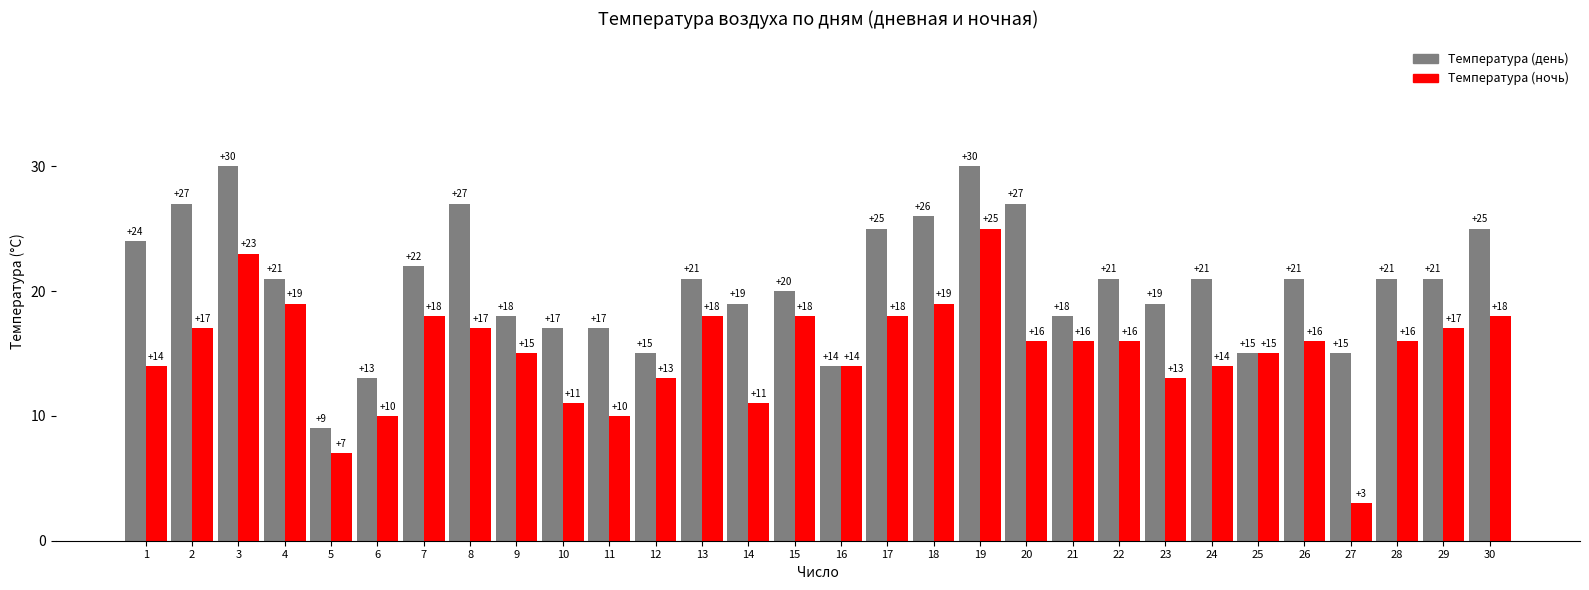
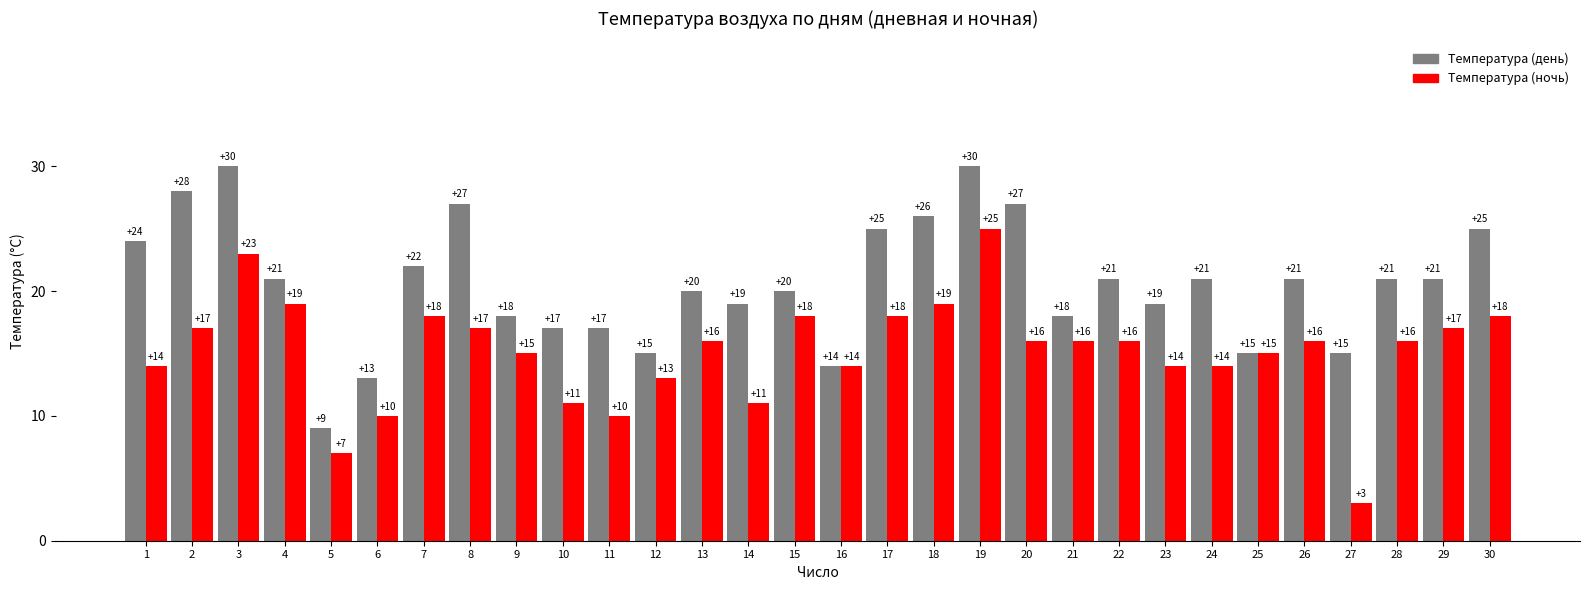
Температура (день), 2: +27 -> +28
Температура (день), 13: +21 -> +20
Температура (ночь), 13: +18 -> +16
Температура (ночь), 23: +13 -> +14
